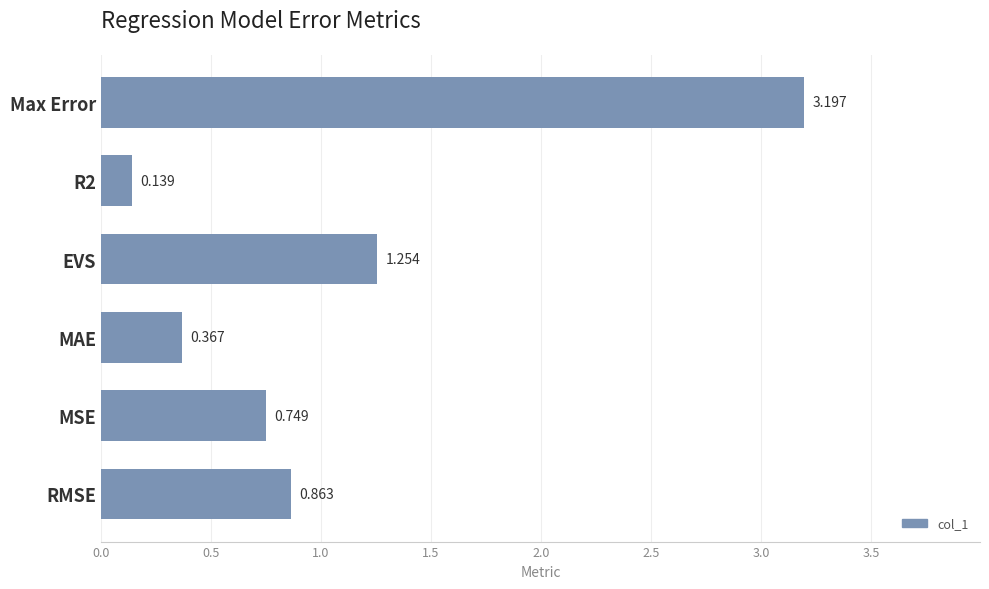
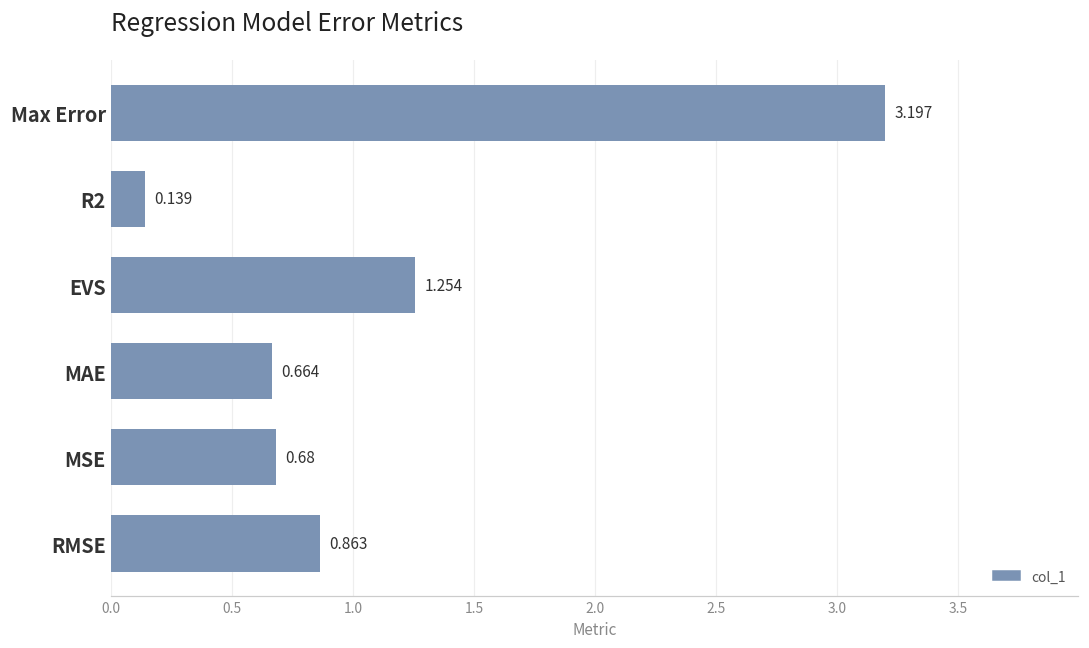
MAE: 0.367 -> 0.664
MSE: 0.749 -> 0.68
